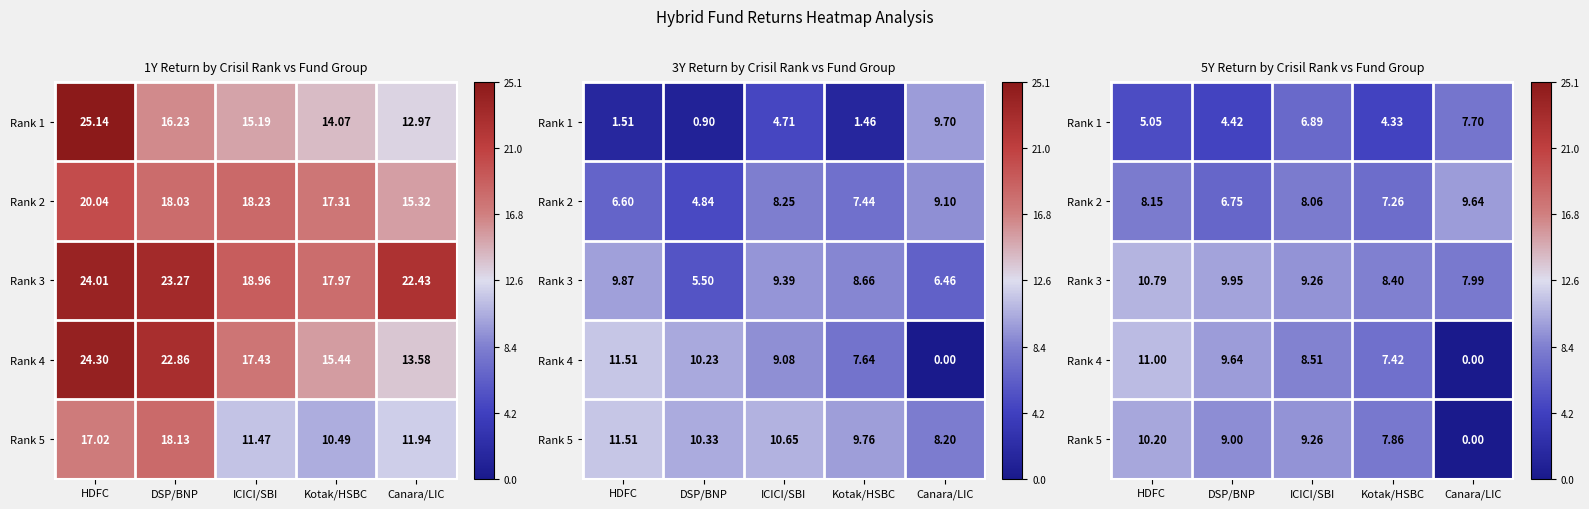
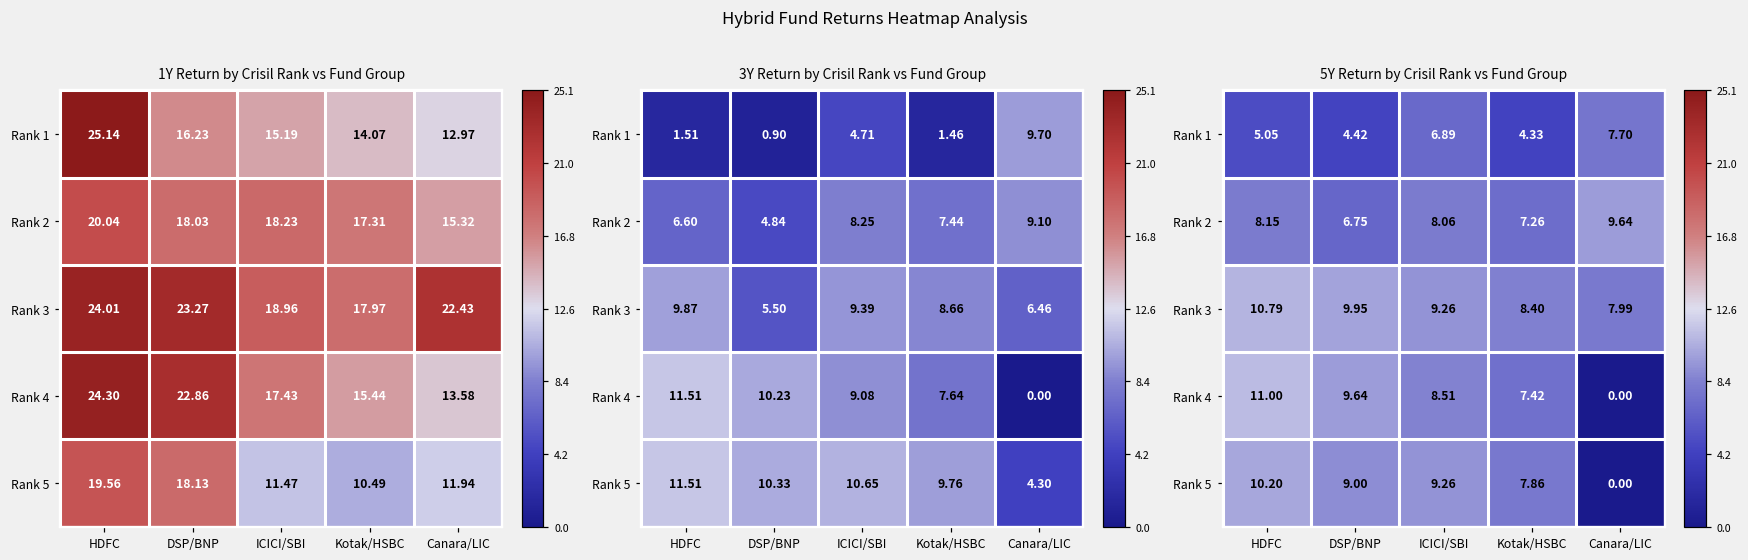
1Y Return by Crisil Rank vs Fund Group, Rank 5, HDFC: 17.02 -> 19.56
3Y Return by Crisil Rank vs Fund Group, Rank 5, Canara/LIC: 8.20 -> 4.30
